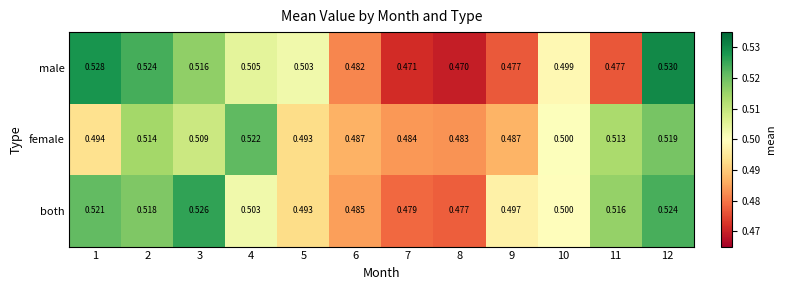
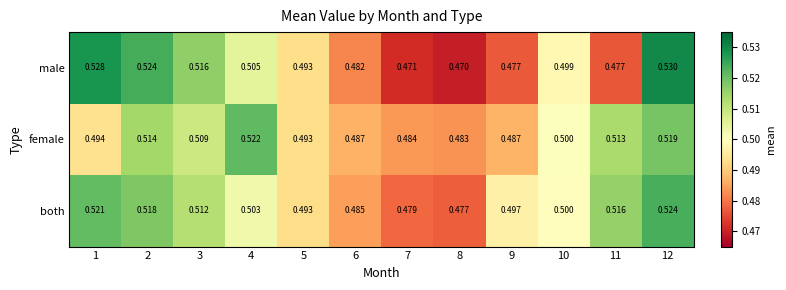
male, 5: 0.503 -> 0.493
both, 3: 0.526 -> 0.512
